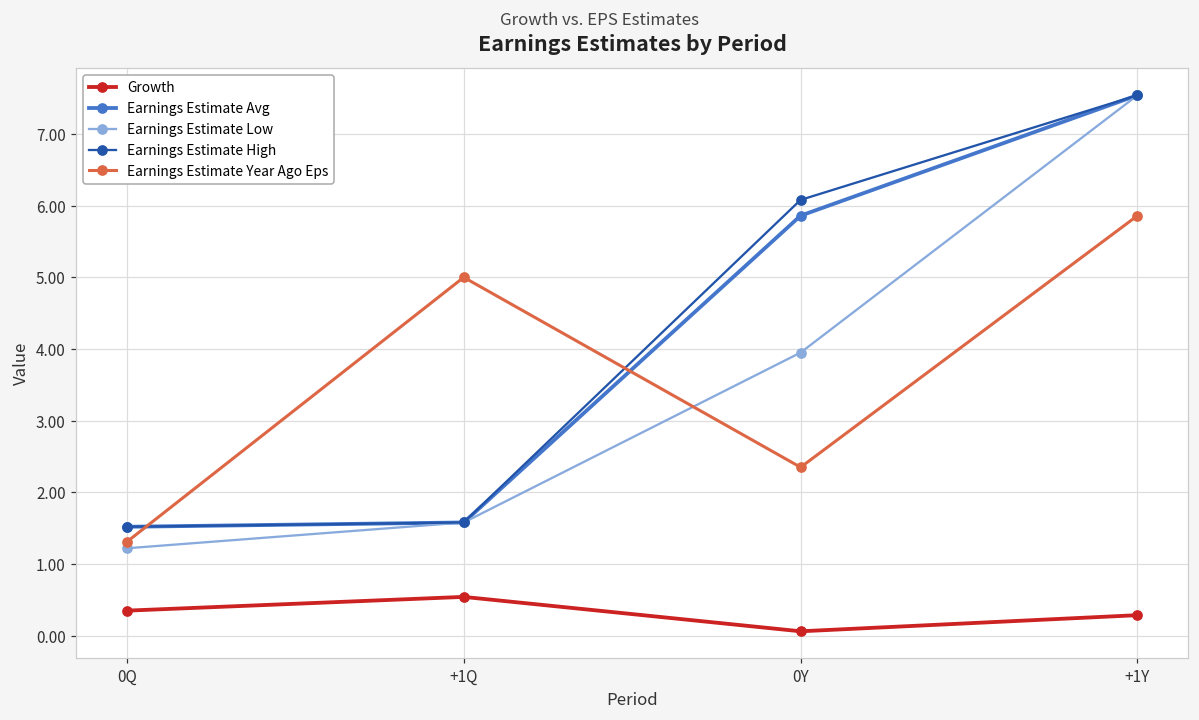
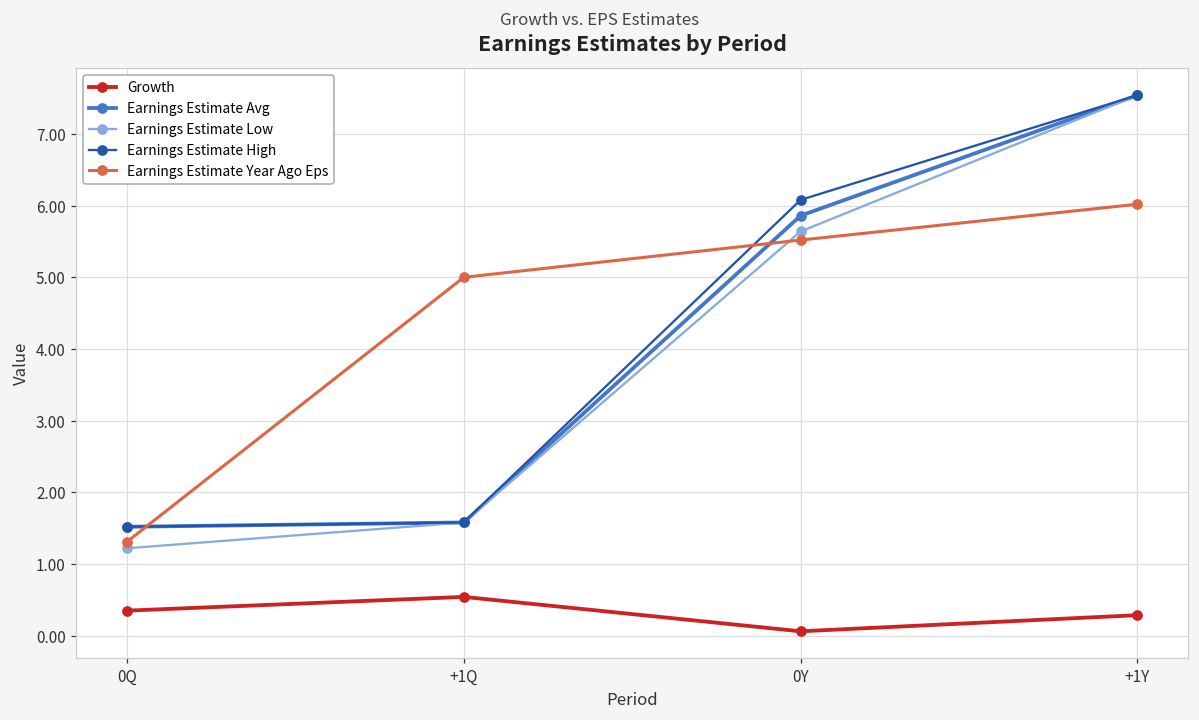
Earnings Estimate Low, 0Y: 4.0 -> 5.6
Earnings Estimate Year Ago Eps, 0Y: 2.4 -> 5.5
Earnings Estimate Year Ago Eps, +1Y: 5.9 -> 6.0
